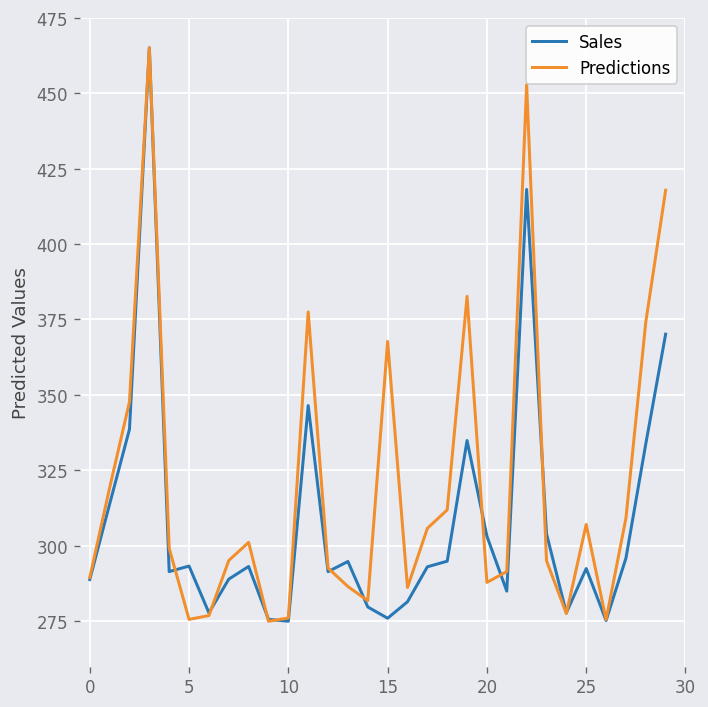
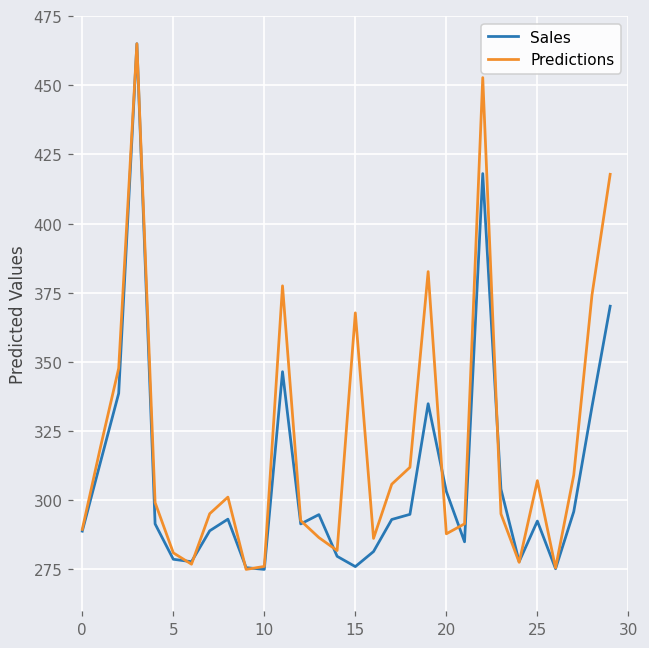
Sales, 5: 293 -> 279
Predictions, 5: 276 -> 281
